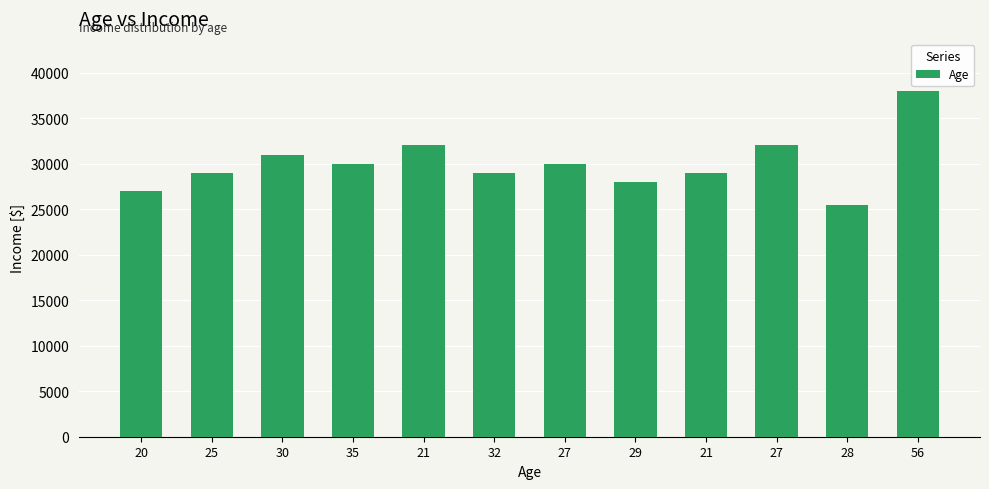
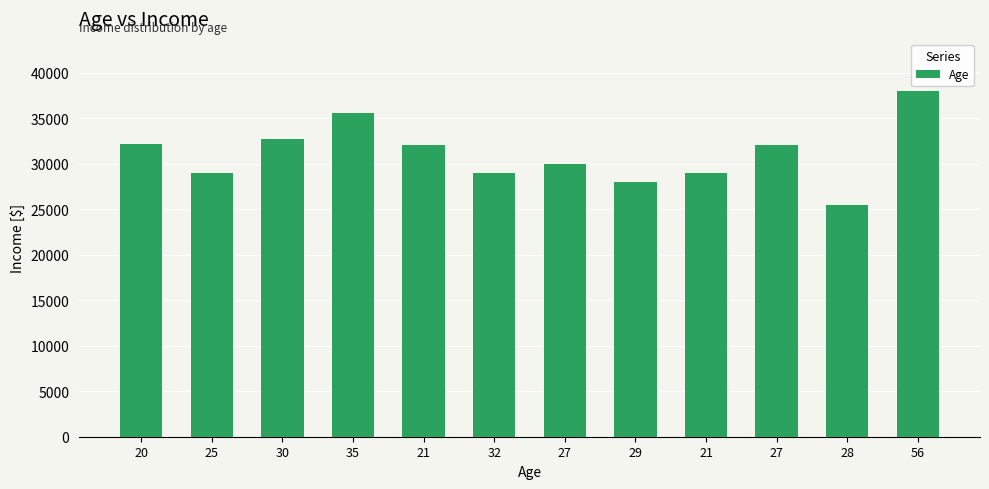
20: 27000 -> 32000
30: 31000 -> 33000
35: 30000 -> 36000
